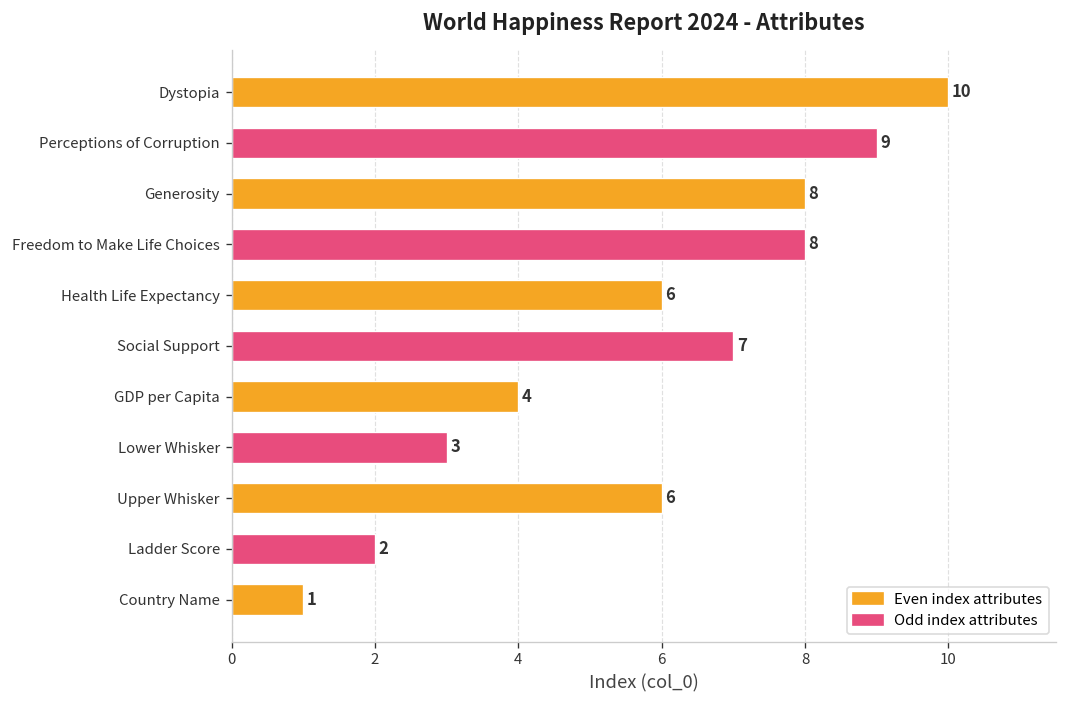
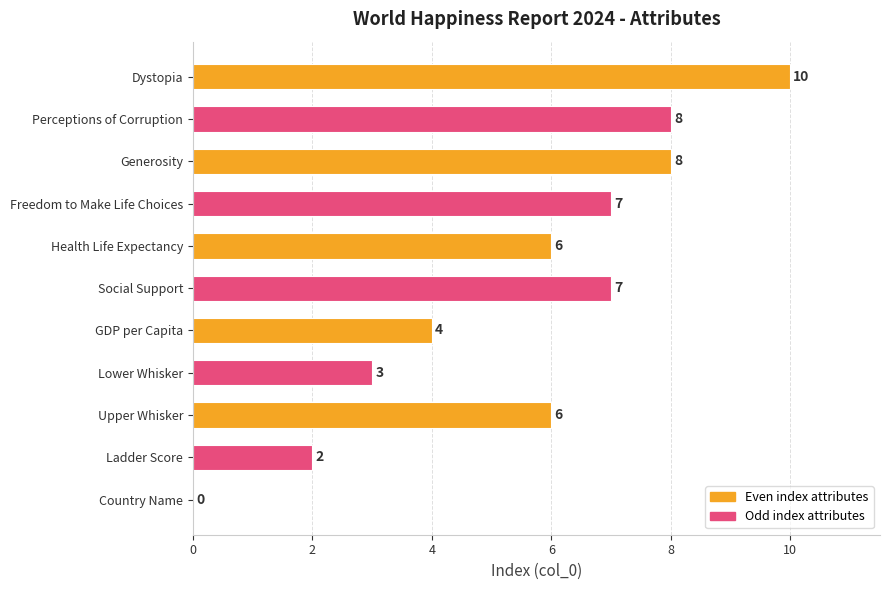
Perceptions of Corruption: 9 -> 8
Freedom to Make Life Choices: 8 -> 7
Country Name: 1 -> 0
